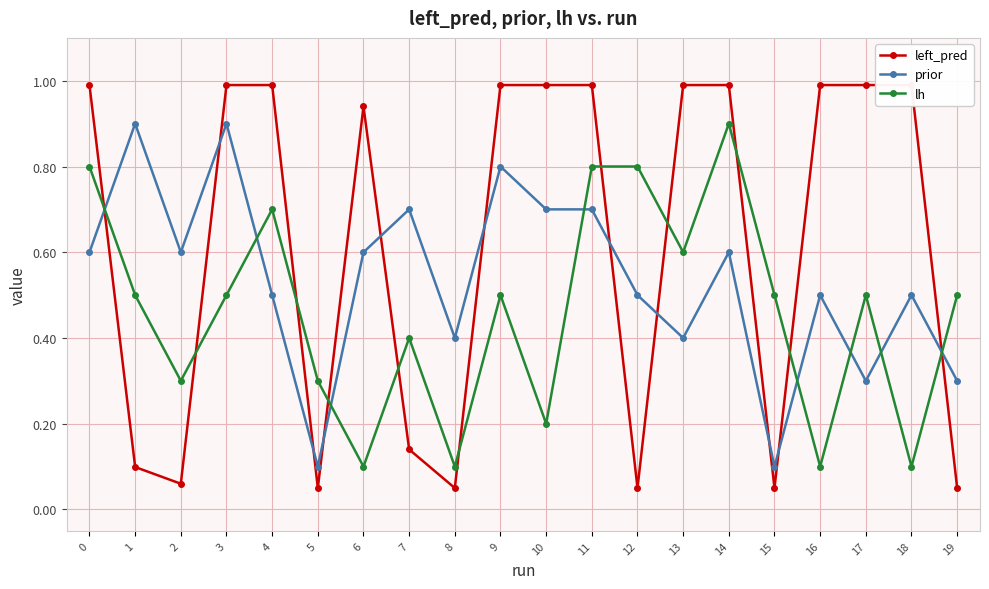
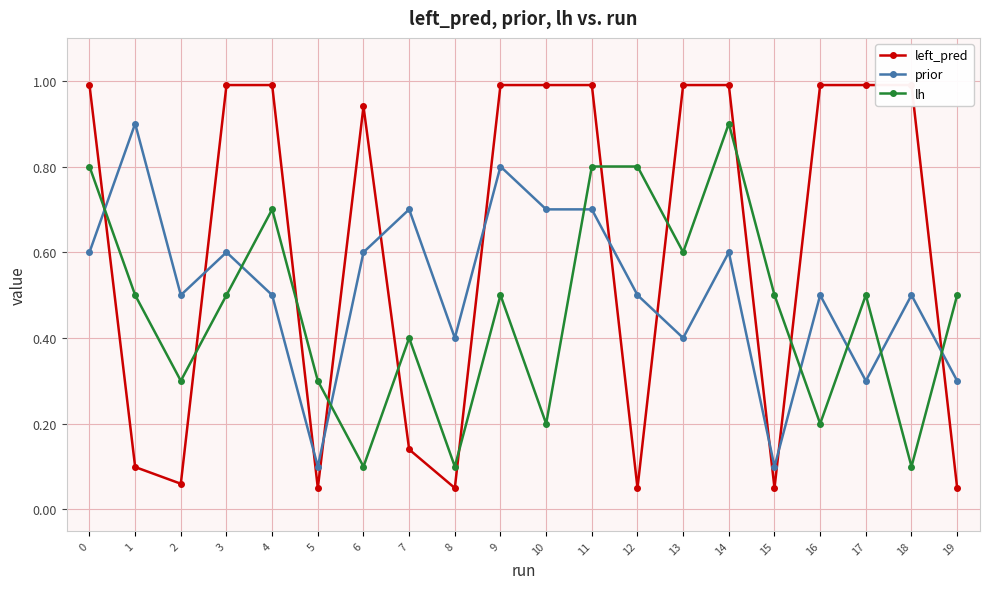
prior, 2: 0.6 -> 0.5
prior, 3: 0.9 -> 0.6
lh, 16: 0.1 -> 0.2
